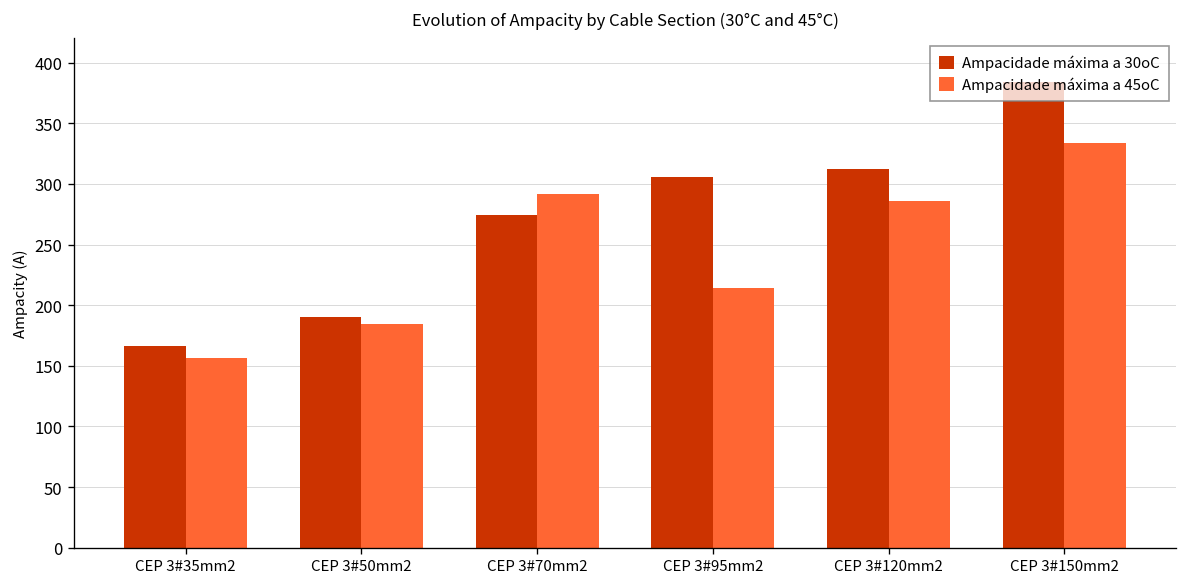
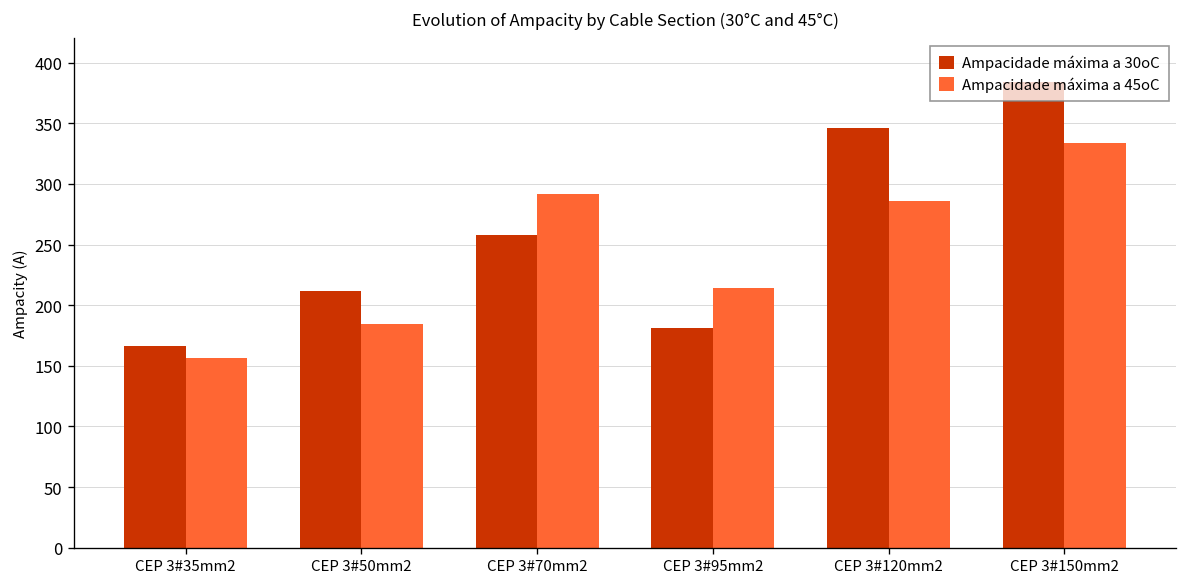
Ampacidade máxima a 30oC, CEP 3#50mm2: 190 -> 212
Ampacidade máxima a 30oC, CEP 3#70mm2: 274 -> 258
Ampacidade máxima a 30oC, CEP 3#95mm2: 306 -> 181
Ampacidade máxima a 30oC, CEP 3#120mm2: 312 -> 346
